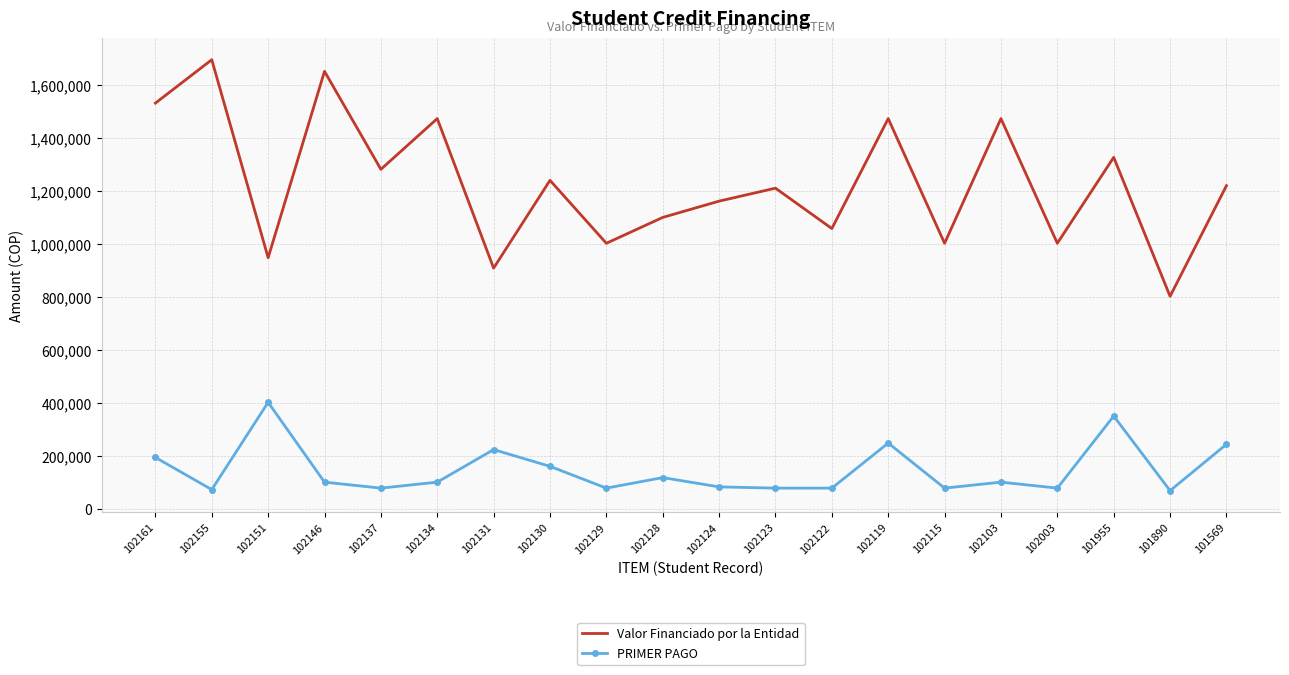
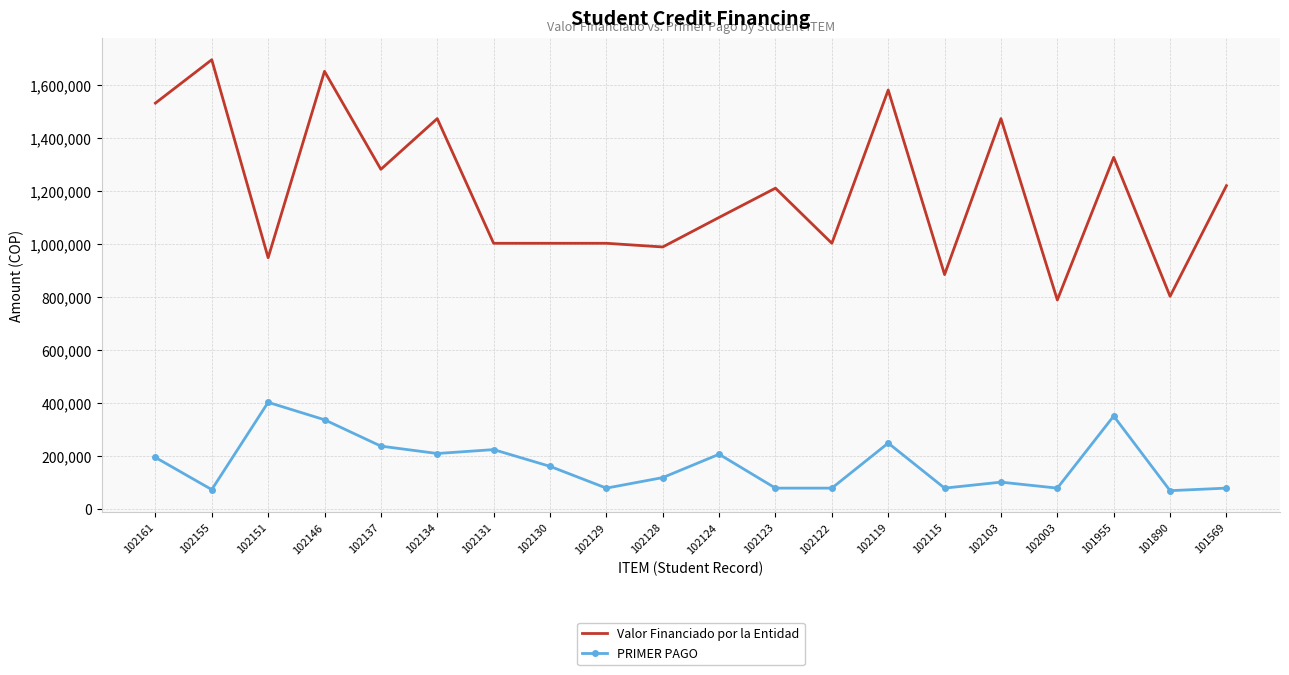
PRIMER PAGO, 102146: 100,000 -> 340,000
PRIMER PAGO, 102137: 80,000 -> 240,000
PRIMER PAGO, 102134: 100,000 -> 210,000
Valor Financiado por la Entidad, 102131: 910,000 -> 1,000,000
Valor Financiado por la Entidad, 102130: 1,240,000 -> 1,000,000
Valor Financiado por la Entidad, 102128: 1,100,000 -> 990,000
Valor Financiado por la Entidad, 102124: 1,160,000 -> 1,100,000
PRIMER PAGO, 102124: 80,000 -> 210,000
Valor Financiado por la Entidad, 102122: 1,060,000 -> 1,000,000
Valor Financiado por la Entidad, 102119: 1,470,000 -> 1,580,000
Valor Financiado por la Entidad, 102115: 1,000,000 -> 880,000
Valor Financiado por la Entidad, 102003: 1,000,000 -> 790,000
PRIMER PAGO, 101569: 240,000 -> 80,000
